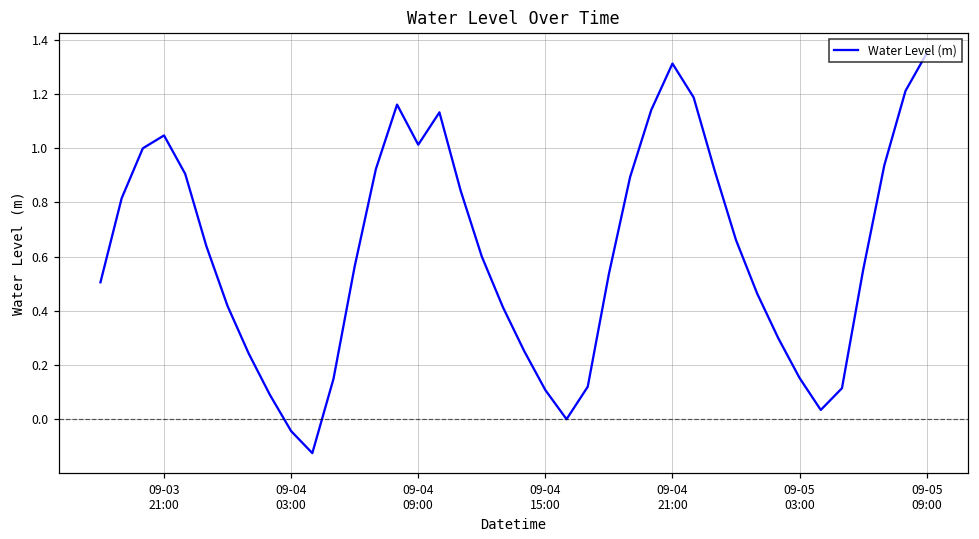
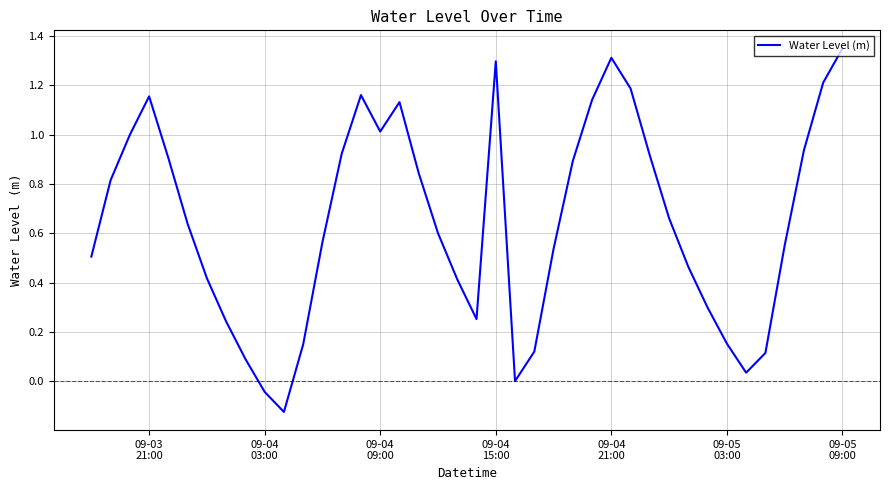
09-03 21:00: 1.05 -> 1.16
09-04 15:00: 0.11 -> 1.30
